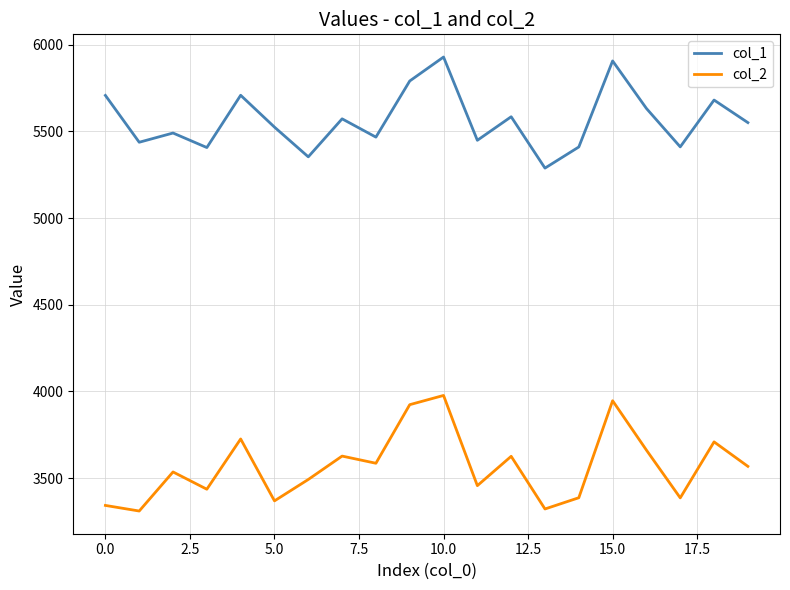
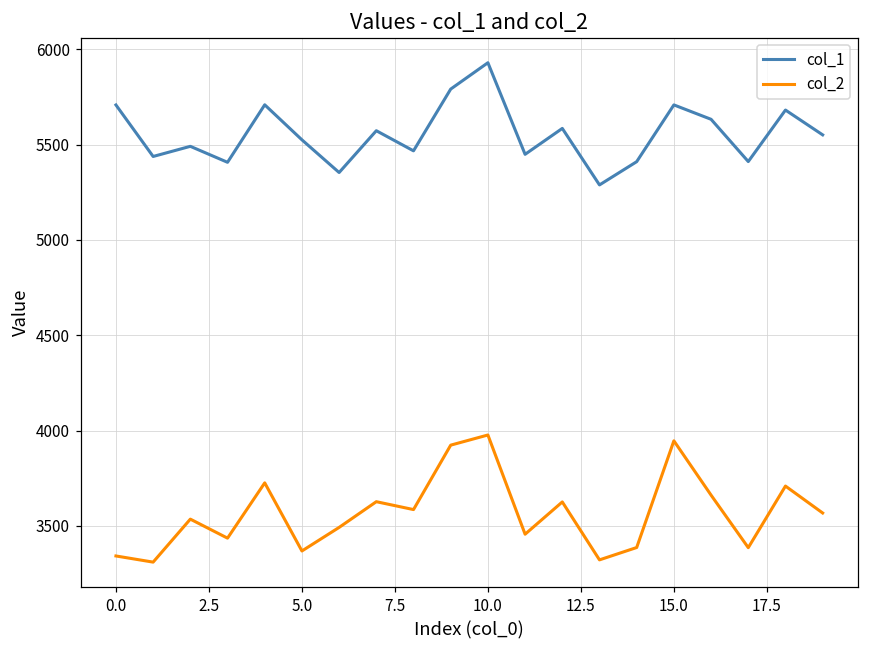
col_1, 15.0: 5910 -> 5710
